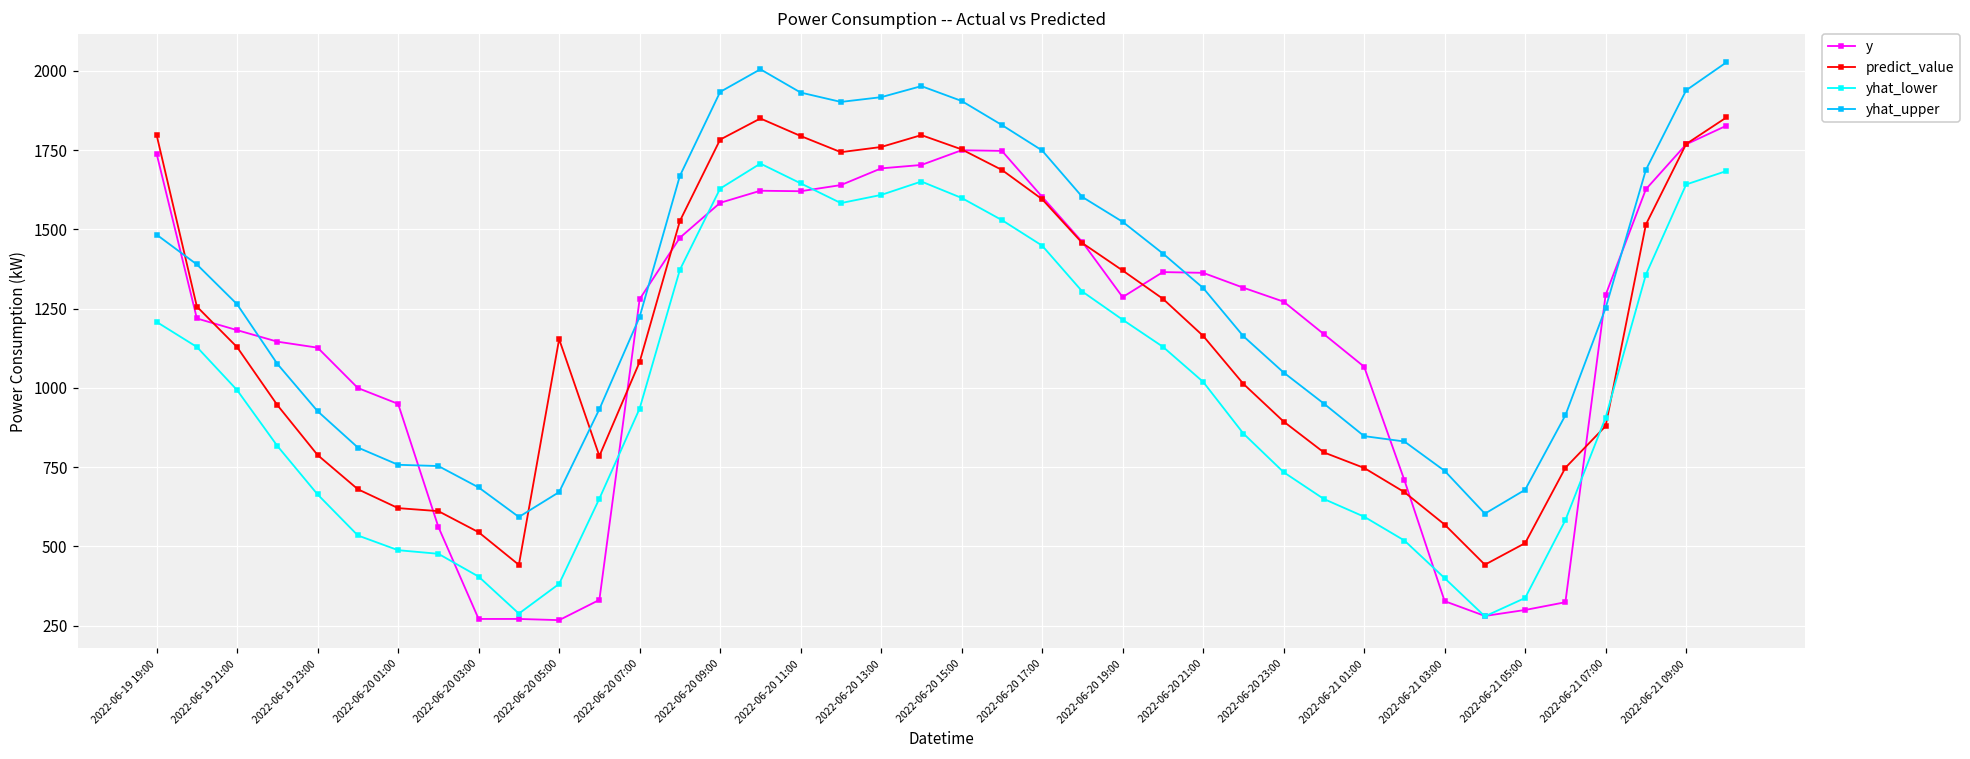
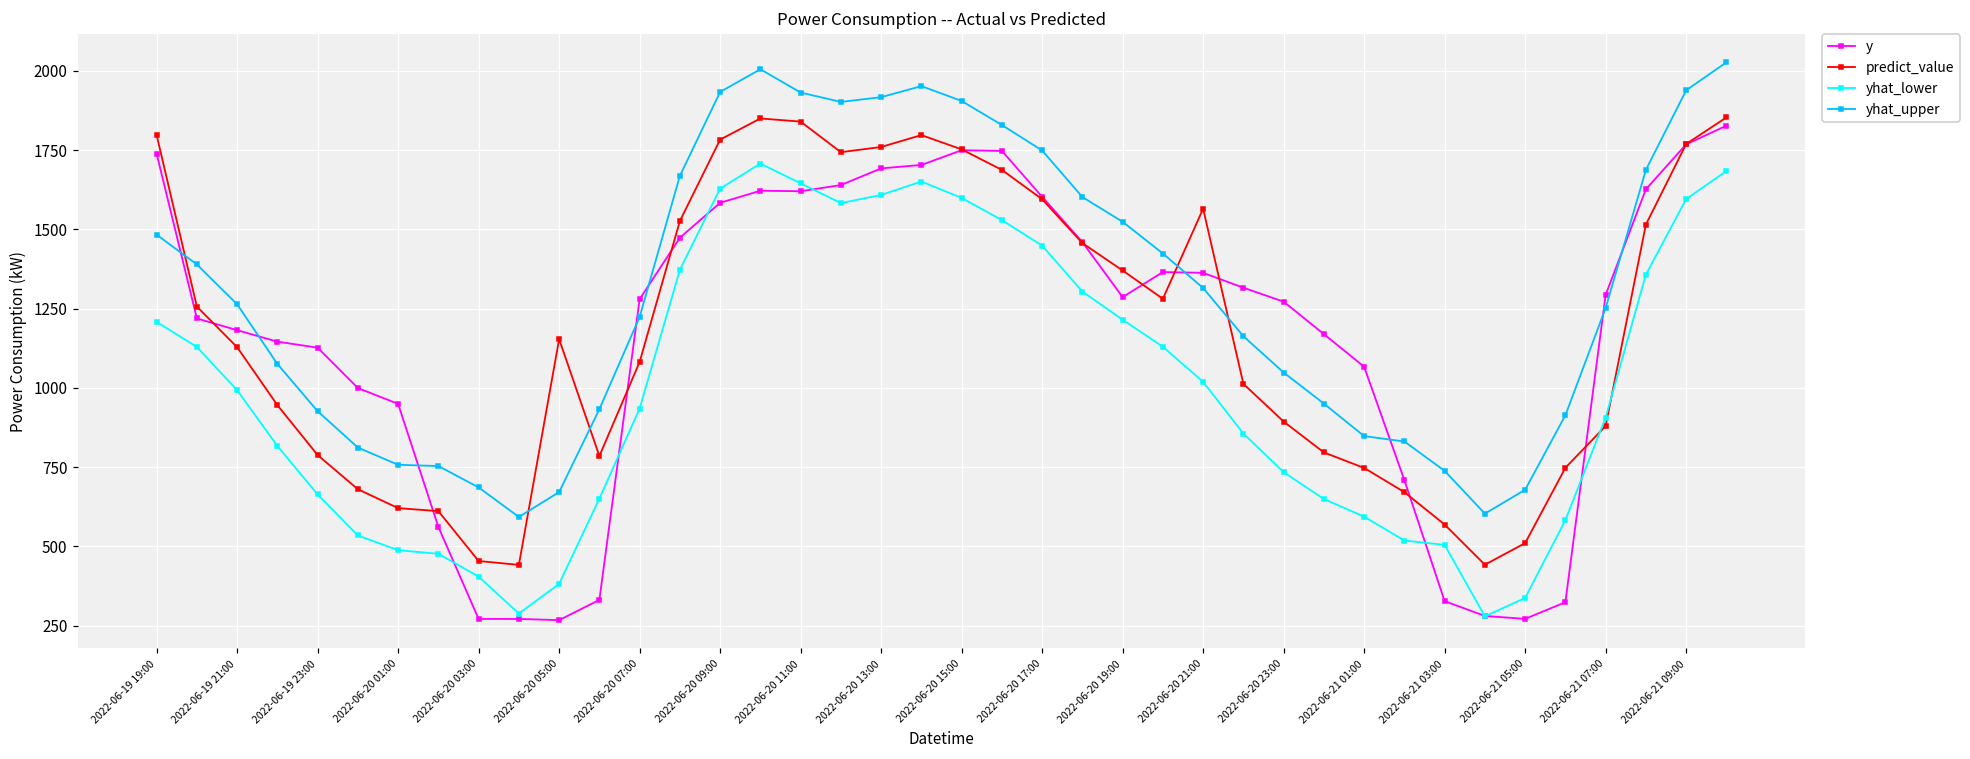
predict_value, 2022-06-20 03:00: 540 -> 450
predict_value, 2022-06-20 11:00: 1790 -> 1840
predict_value, 2022-06-20 21:00: 1160 -> 1570
yhat_lower, 2022-06-21 03:00: 400 -> 500
y, 2022-06-21 05:00: 300 -> 270
yhat_lower, 2022-06-21 09:00: 1640 -> 1600
